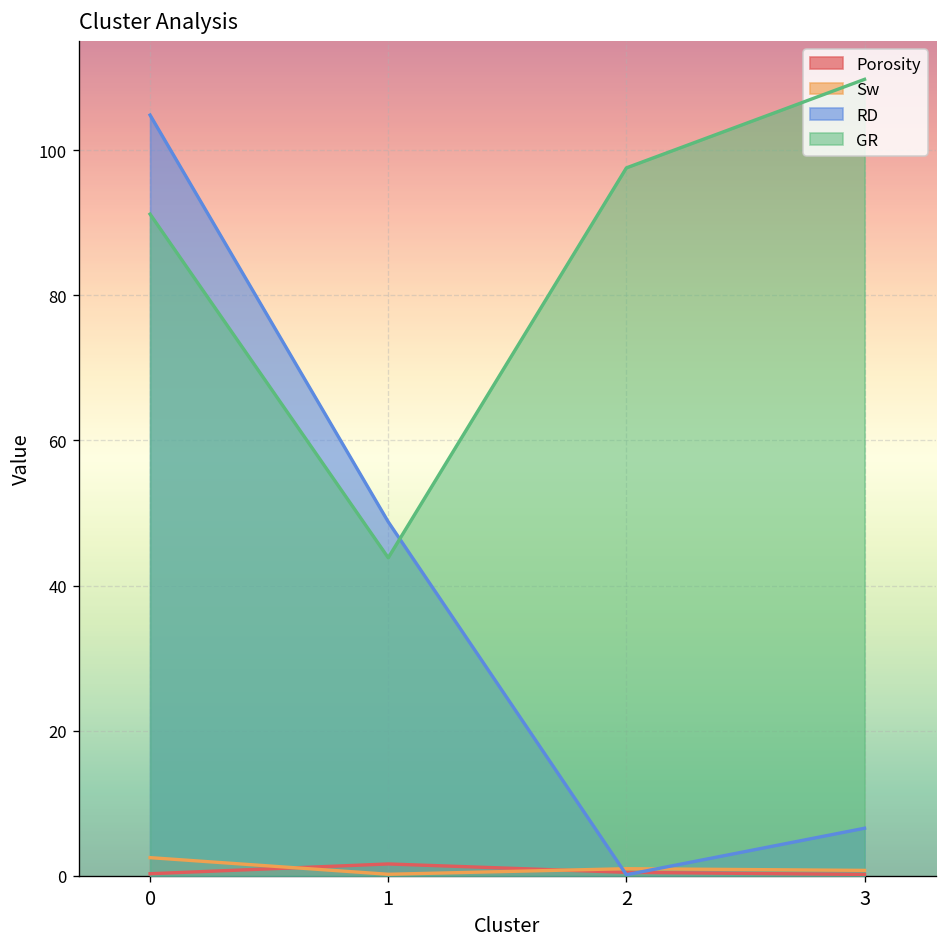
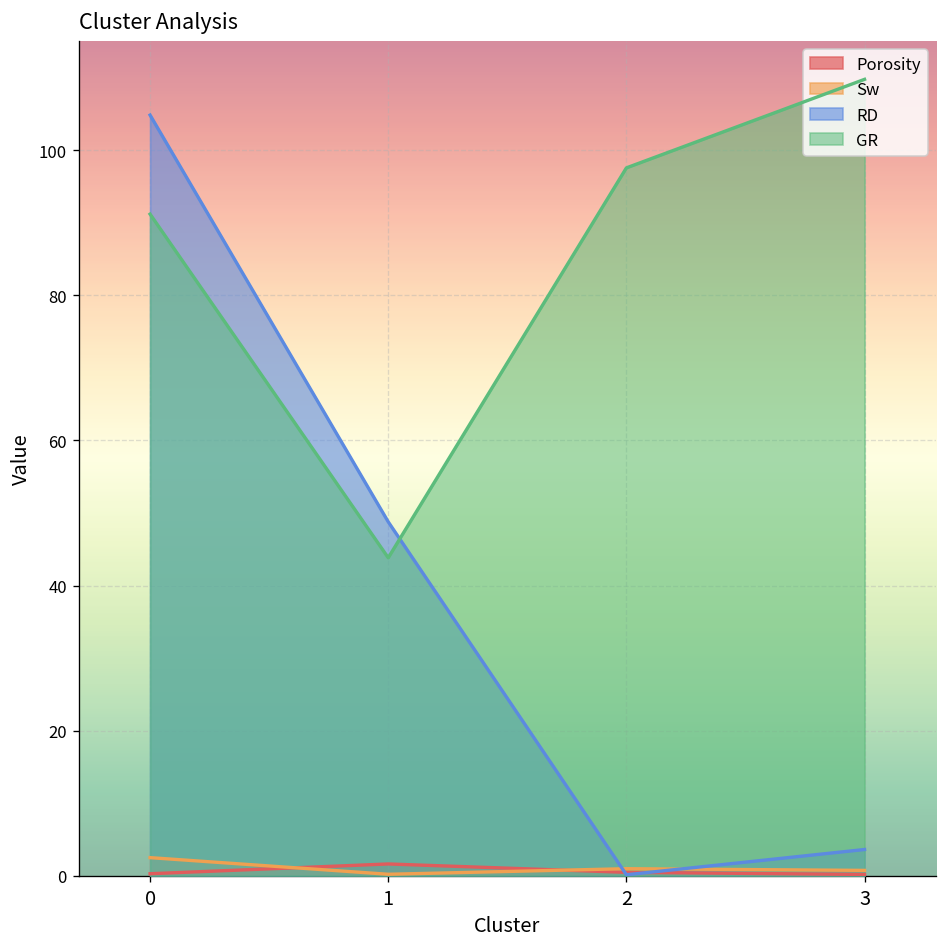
RD, 3: 7 -> 4
